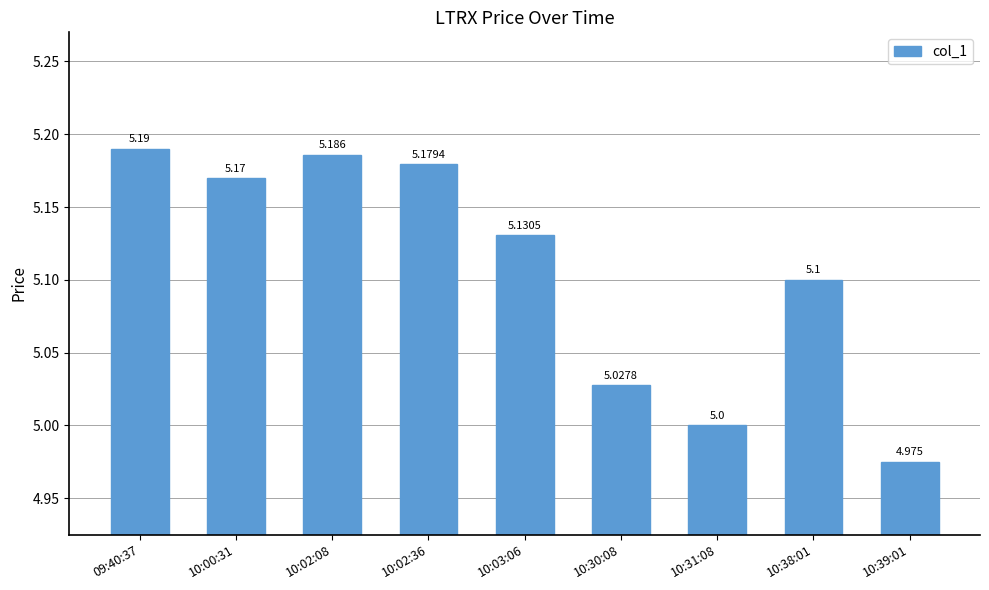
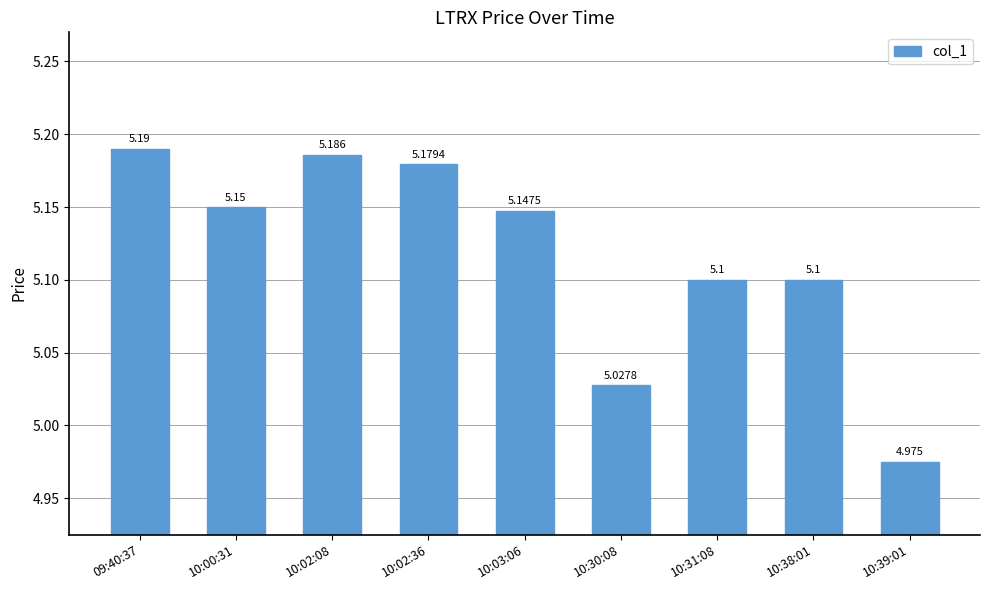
10:00:31: 5.17 -> 5.15
10:03:06: 5.1305 -> 5.1475
10:31:08: 5.0 -> 5.1
